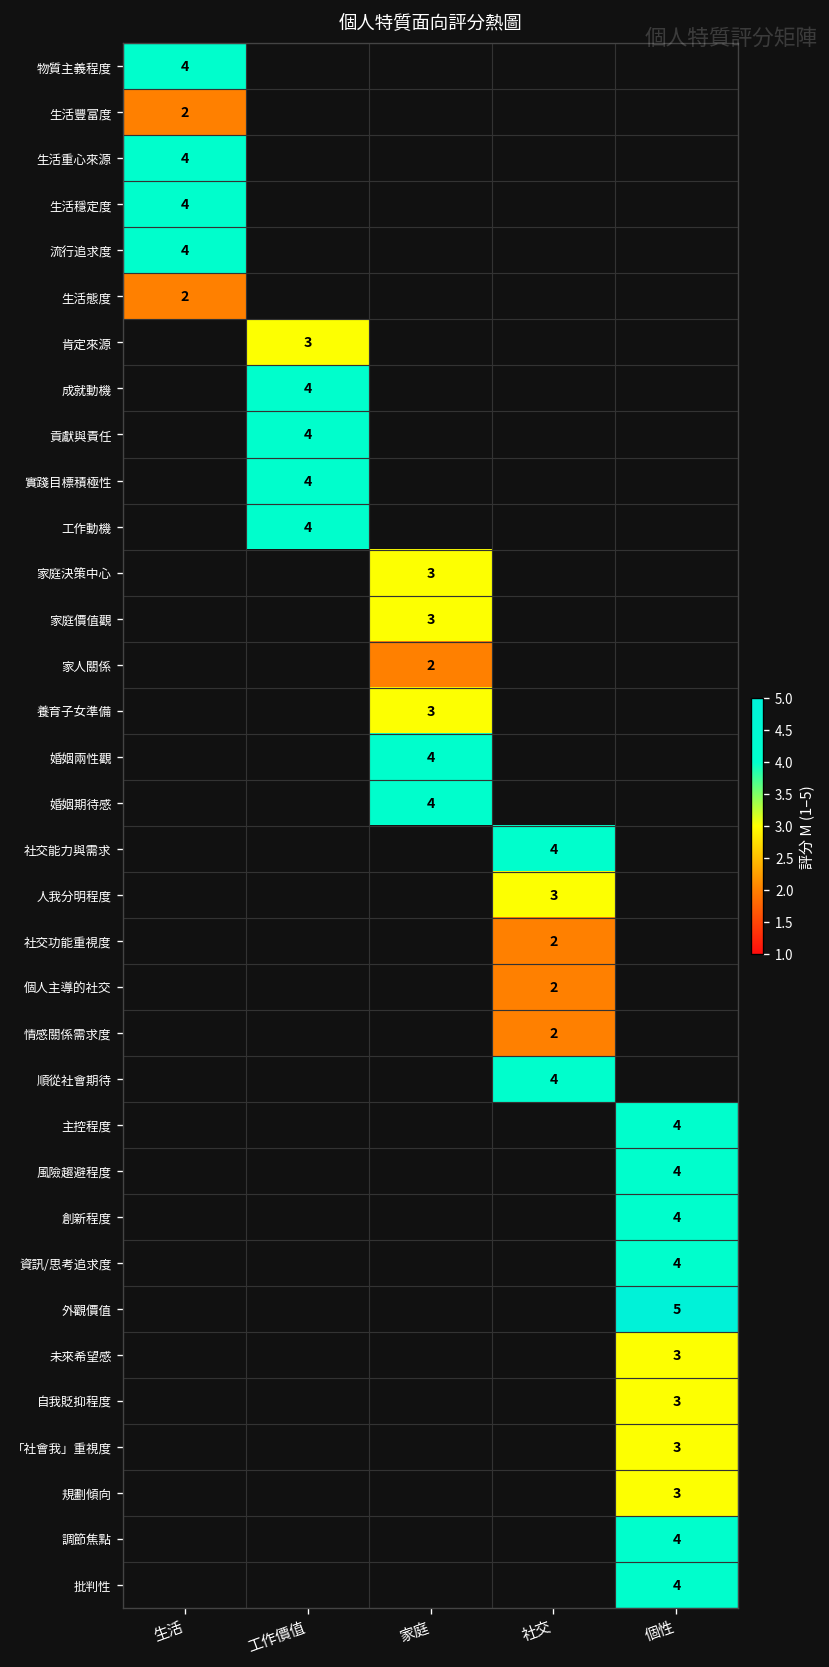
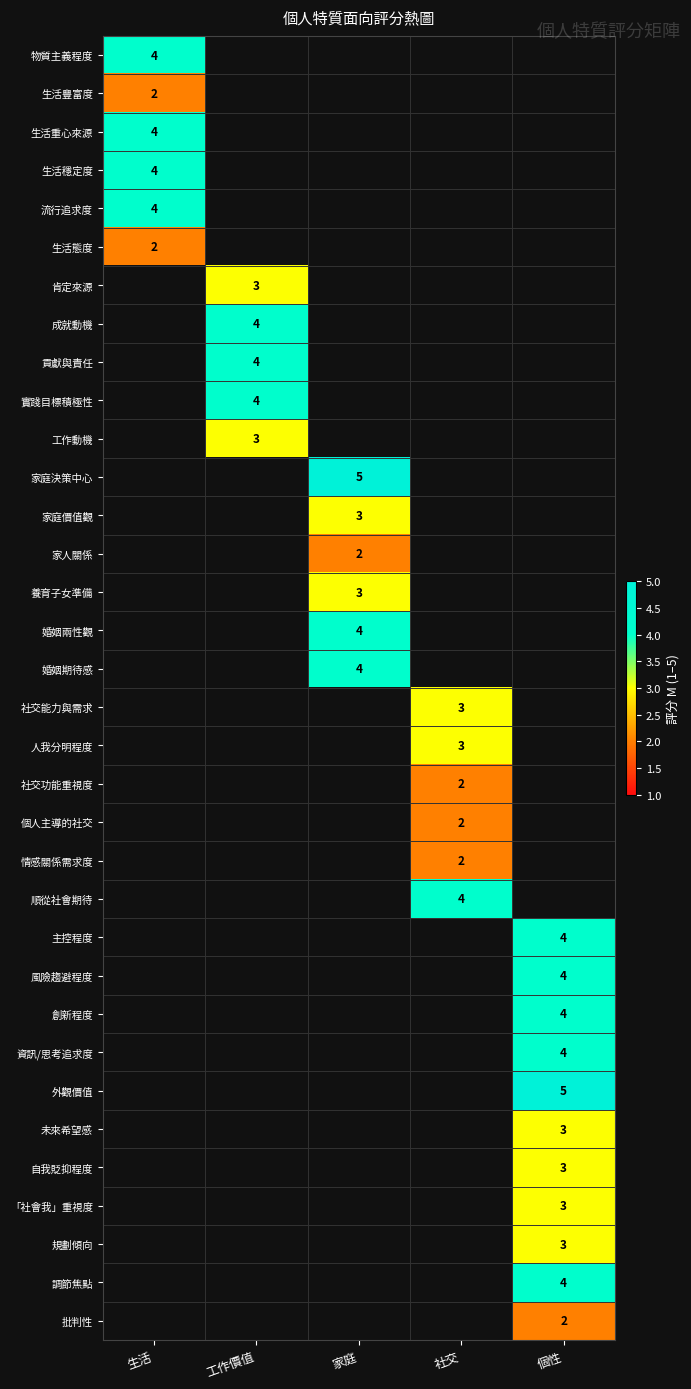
工作動機, 工作價值: 4 -> 3
家庭決策中心, 家庭: 3 -> 5
社交能力與需求, 社交: 4 -> 3
批判性, 個性: 4 -> 2
